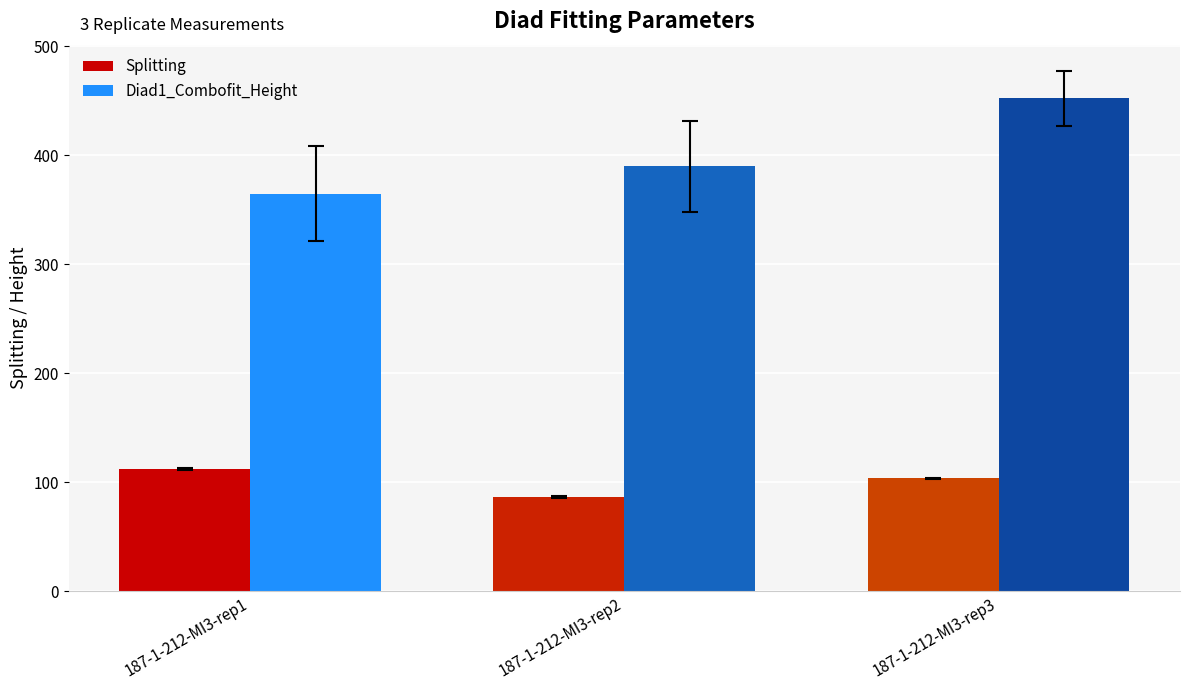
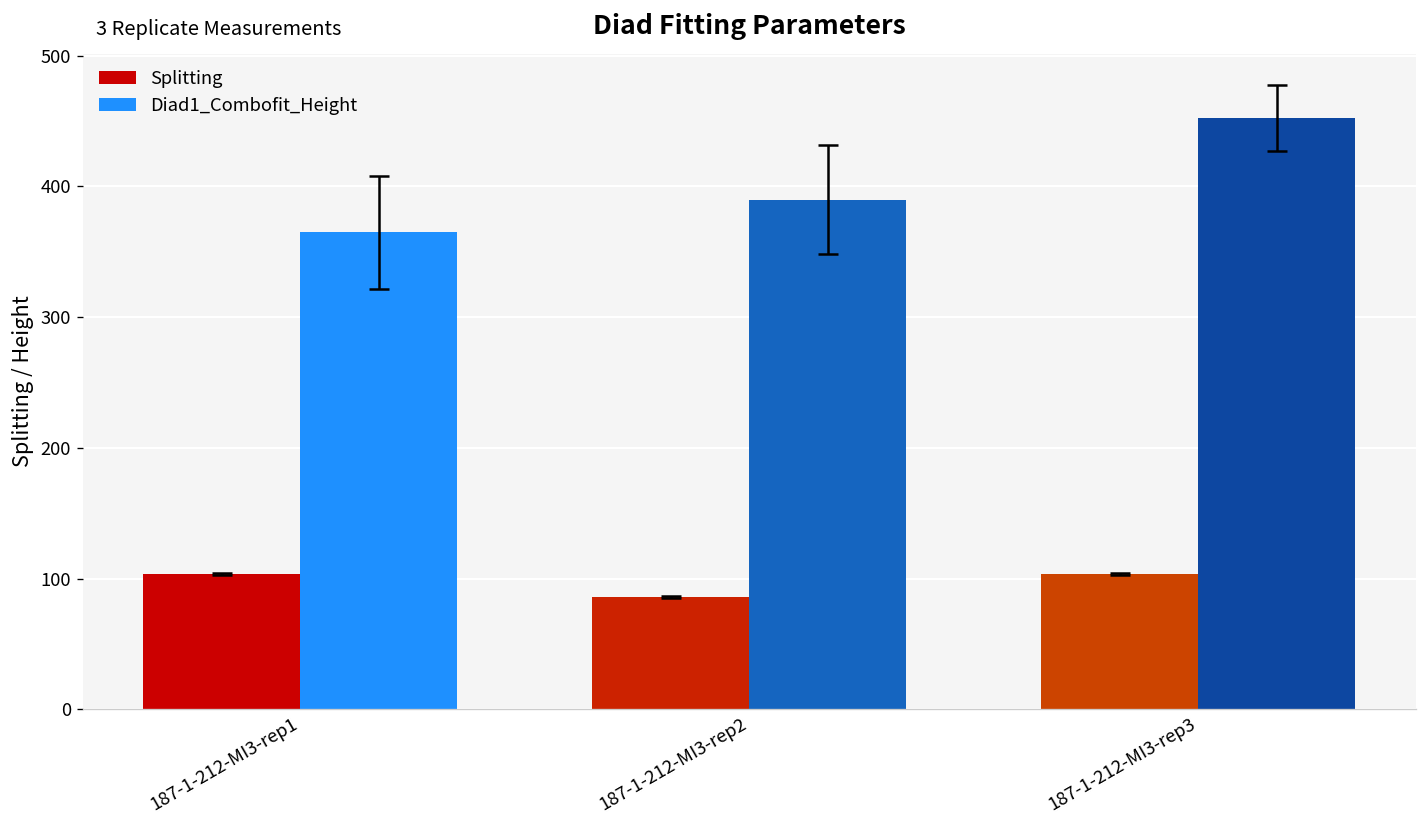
Splitting, 187-1-212-MI3-rep1: 112 -> 104
